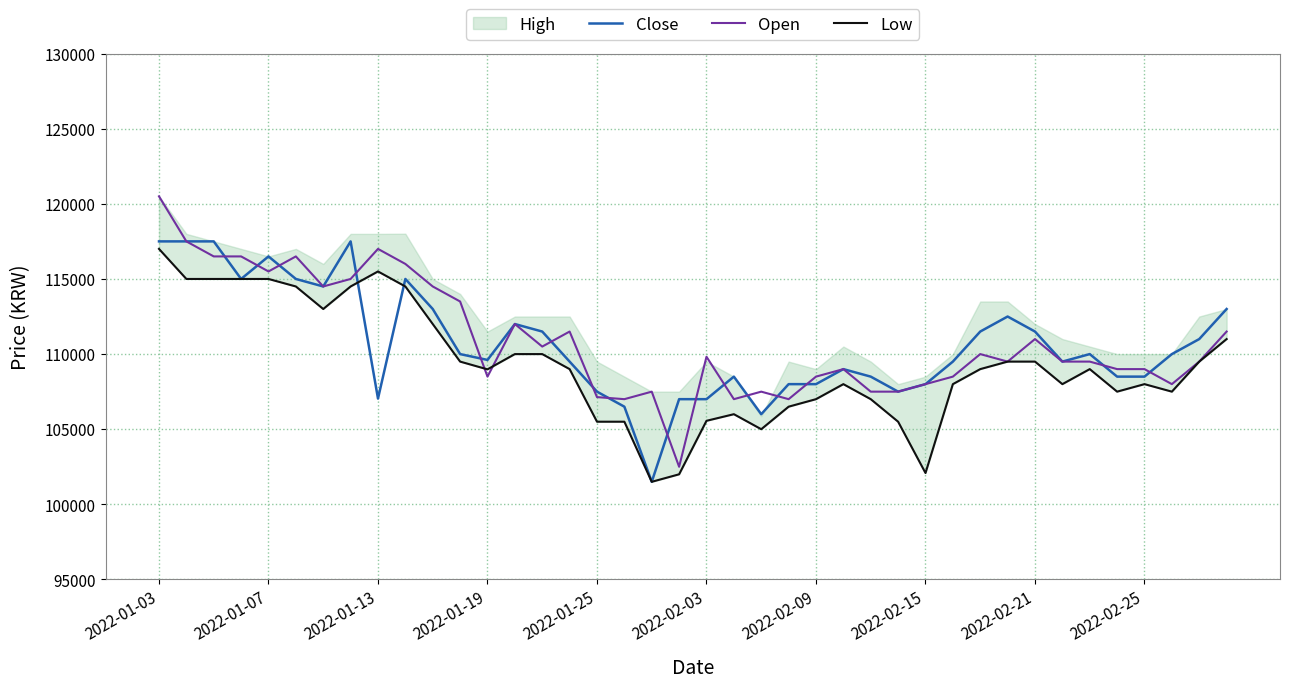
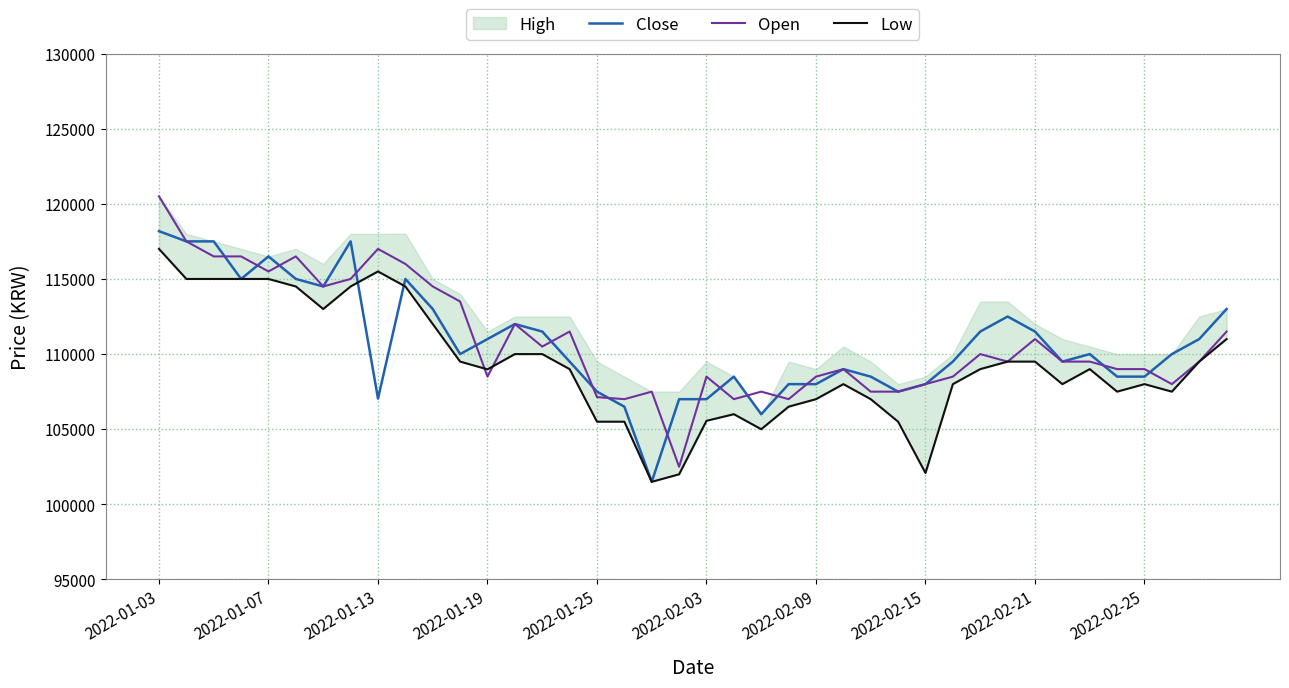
Close, 2022-01-03: 117500 -> 118200
Close, 2022-01-19: 109600 -> 111000
Open, 2022-02-03: 109800 -> 108500
